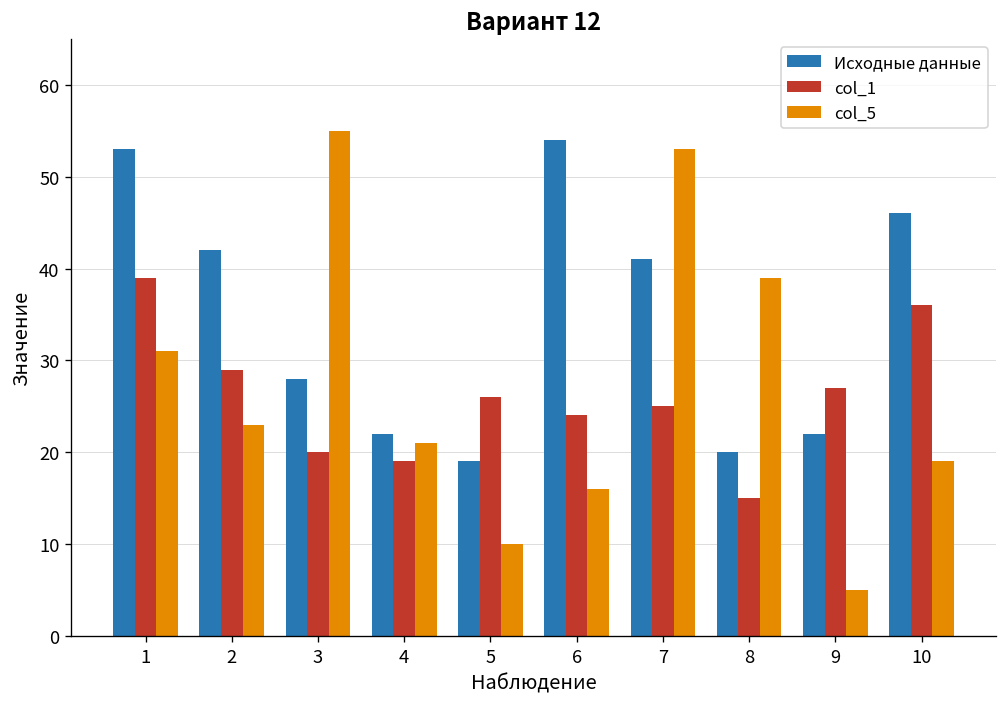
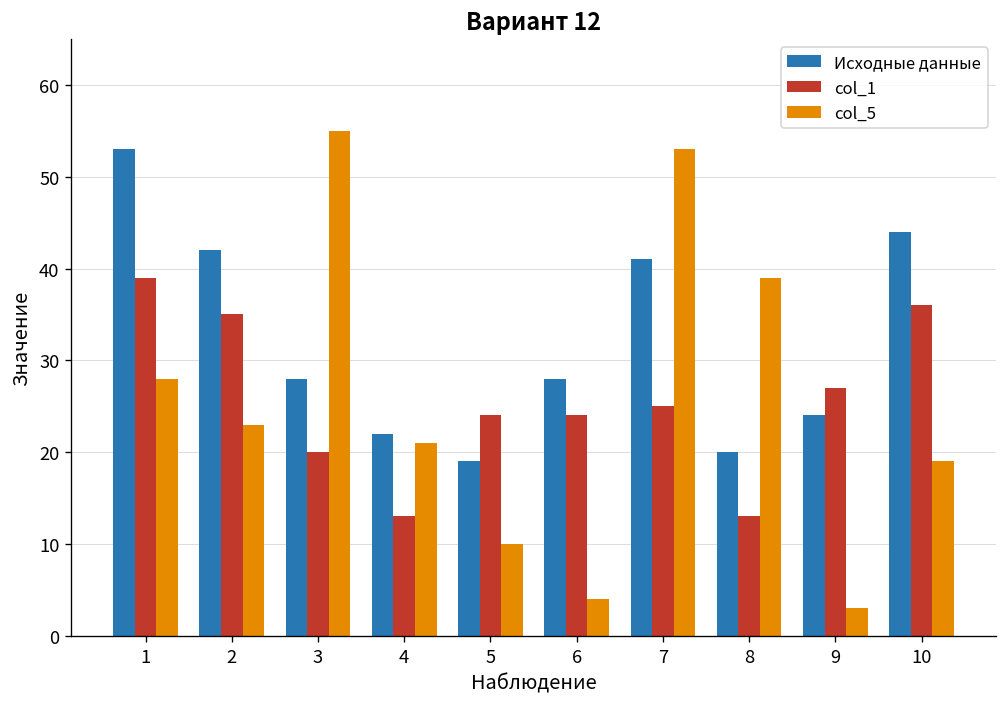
col_5, 1: 31 -> 28
col_1, 2: 29 -> 35
col_1, 4: 19 -> 13
col_1, 5: 26 -> 24
Исходные данные, 6: 54 -> 28
col_5, 6: 16 -> 4
col_1, 8: 15 -> 13
Исходные данные, 9: 22 -> 24
col_5, 9: 5 -> 3
Исходные данные, 10: 46 -> 44
